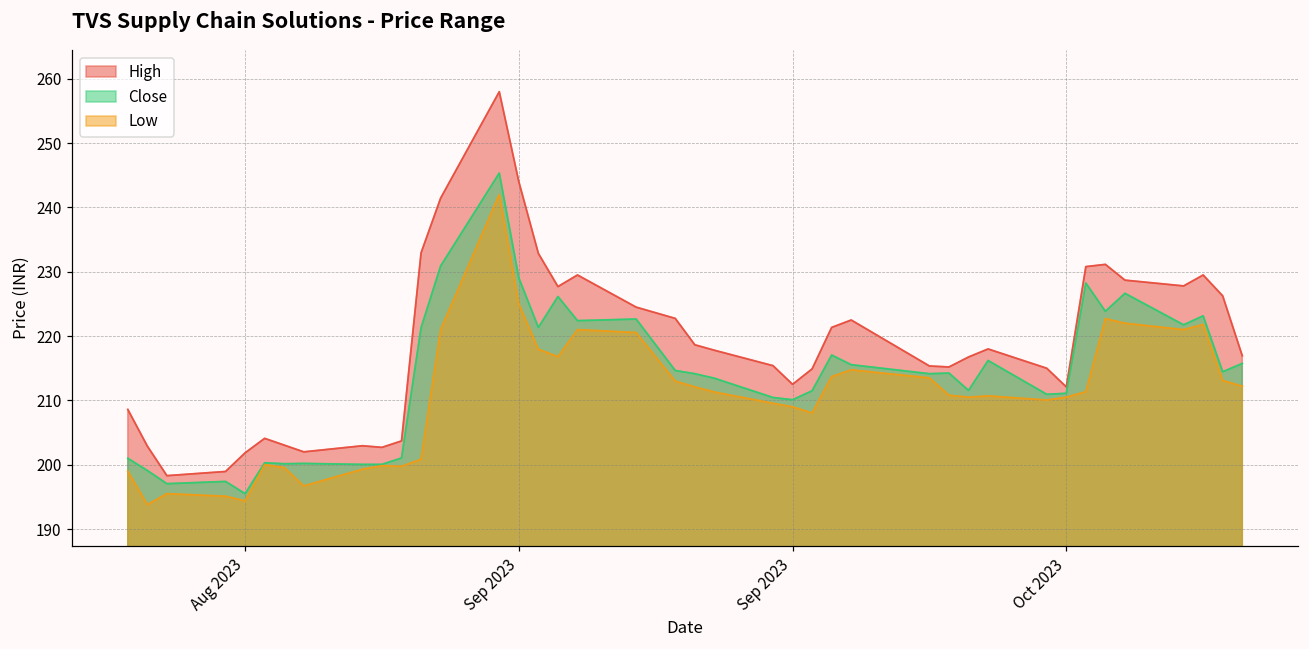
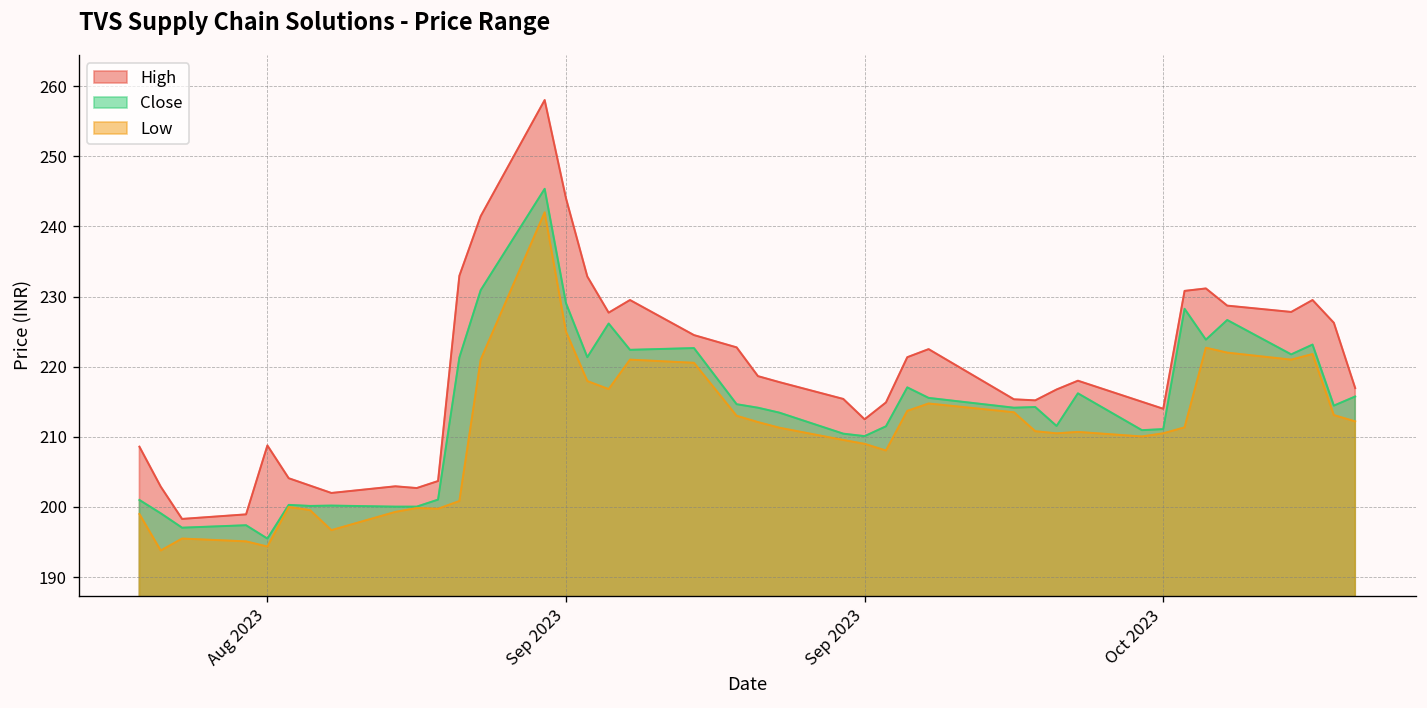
High, Aug 2023: 202 -> 209
High, Oct 2023: 212 -> 214
